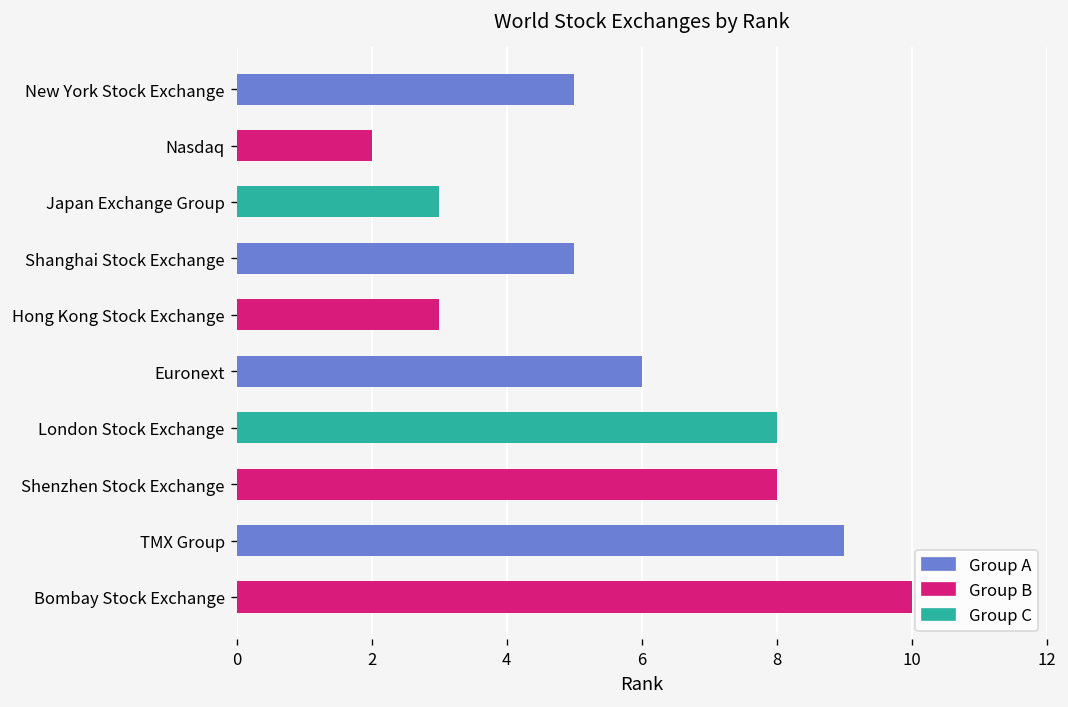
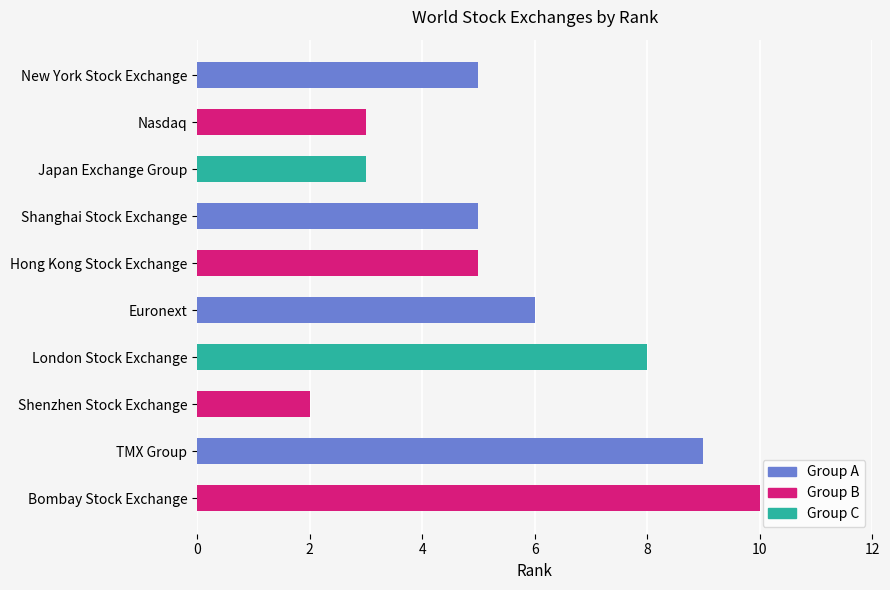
Nasdaq: 2 -> 3
Hong Kong Stock Exchange: 3 -> 5
Shenzhen Stock Exchange: 8 -> 2
